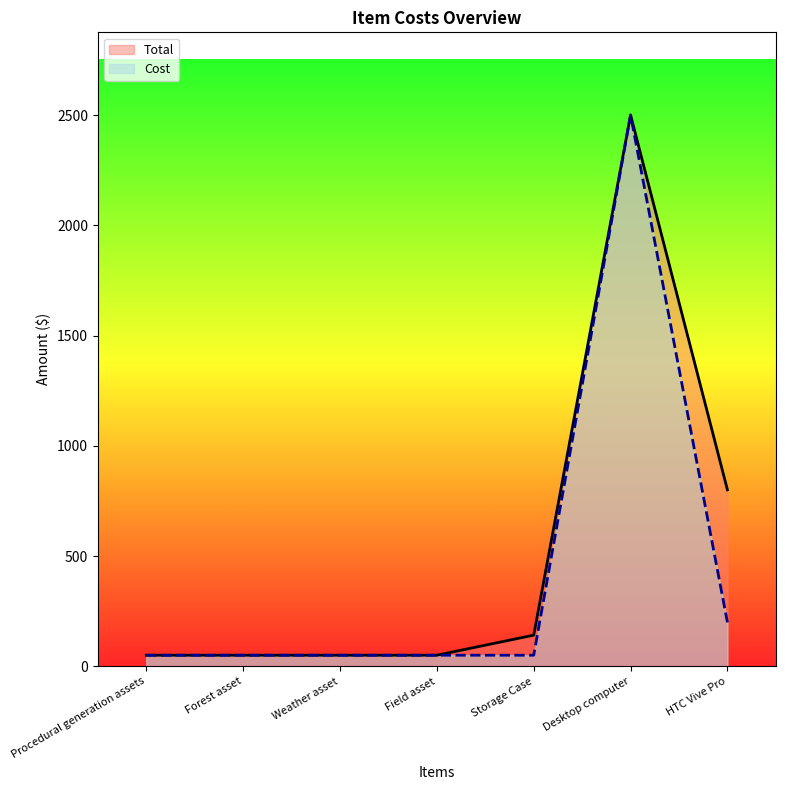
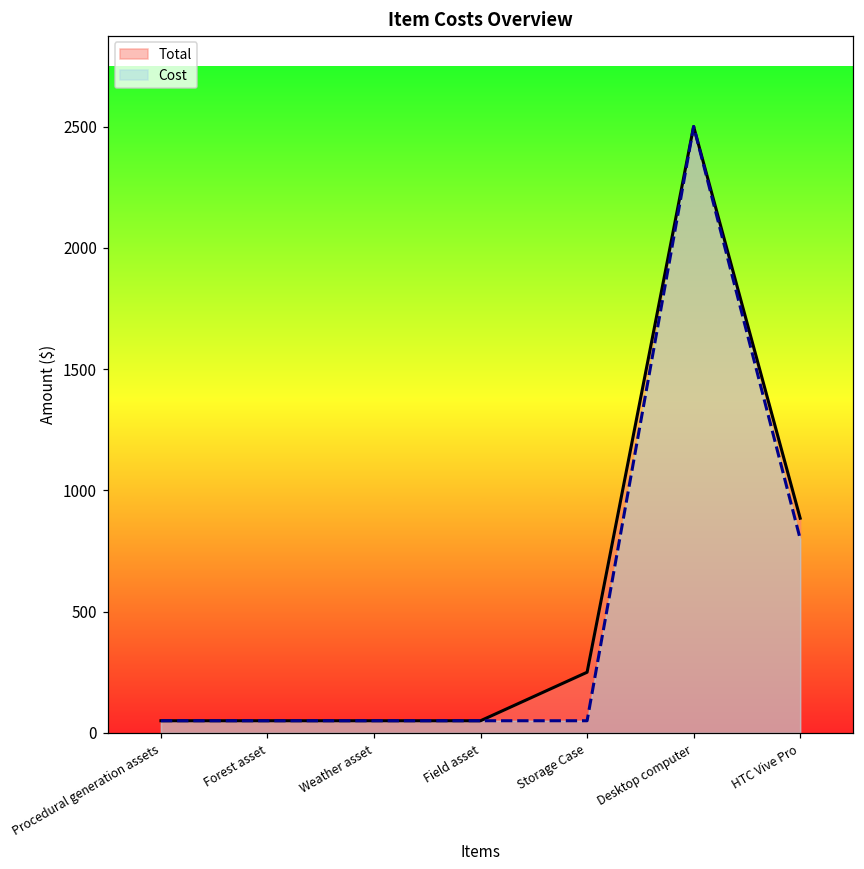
Total, Storage Case: 140 -> 250
Total, HTC Vive Pro: 800 -> 890
Cost, HTC Vive Pro: 200 -> 800
